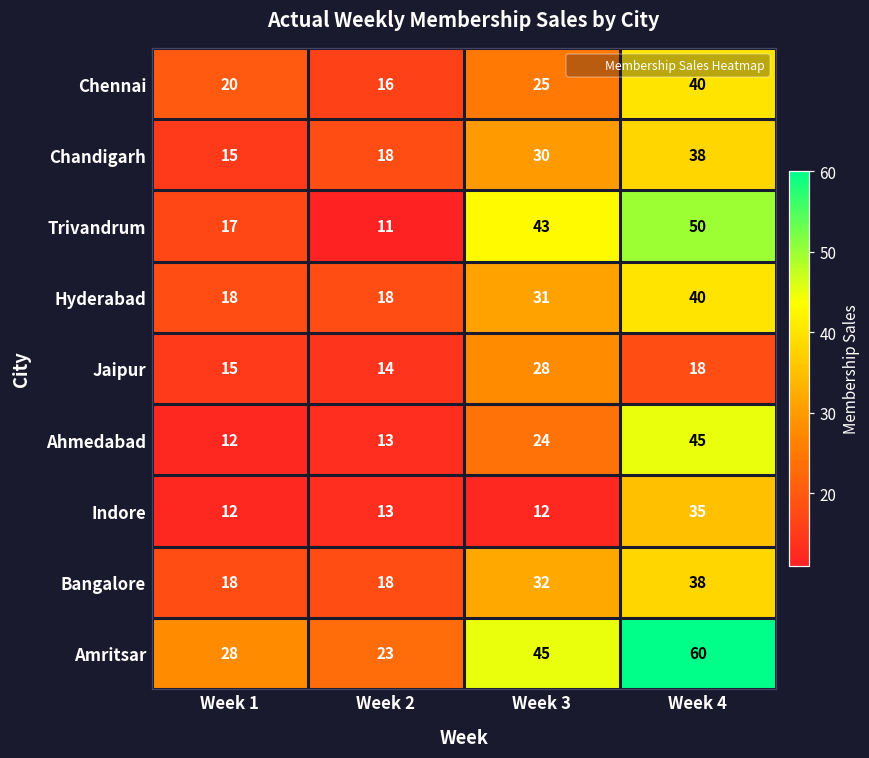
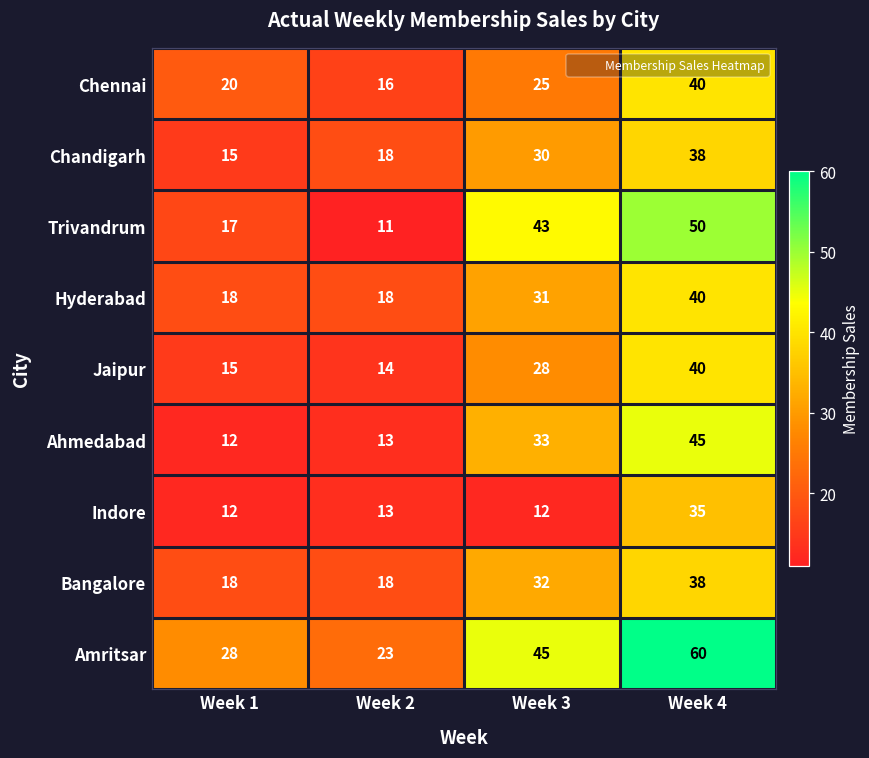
Jaipur, Week 4: 18 -> 40
Ahmedabad, Week 3: 24 -> 33
